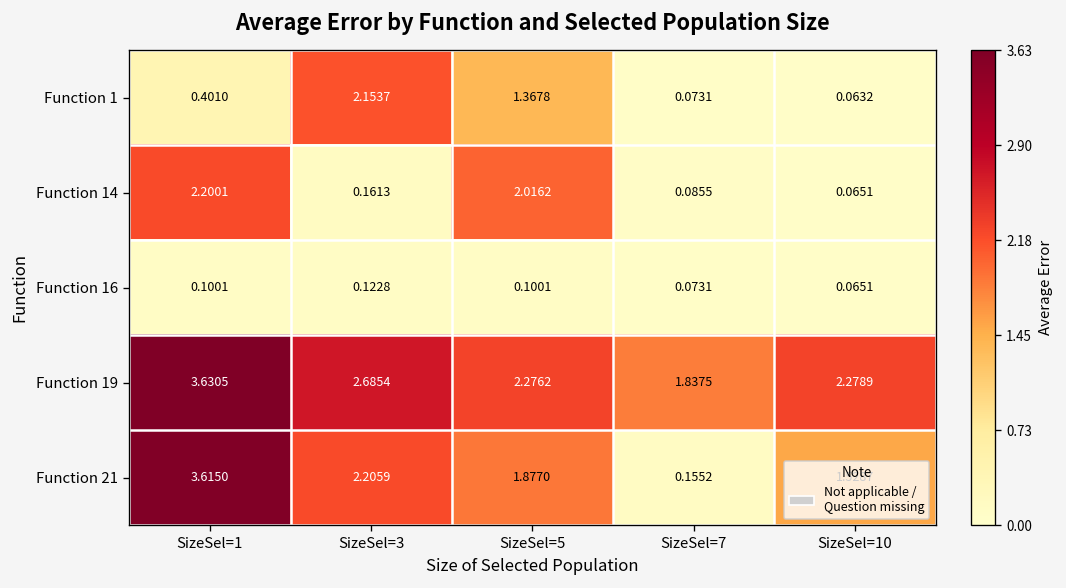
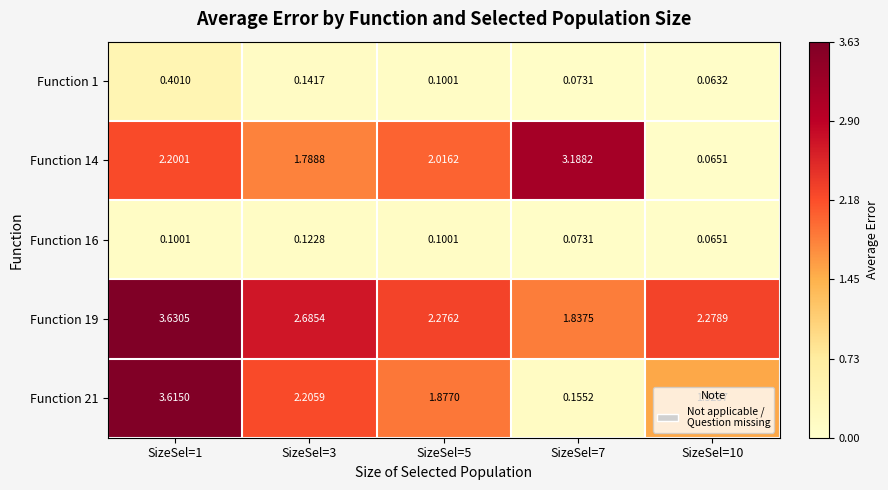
Function 1, SizeSel=3: 2.1537 -> 0.1417
Function 1, SizeSel=5: 1.3678 -> 0.1001
Function 14, SizeSel=3: 0.1613 -> 1.7888
Function 14, SizeSel=7: 0.0855 -> 3.1882
